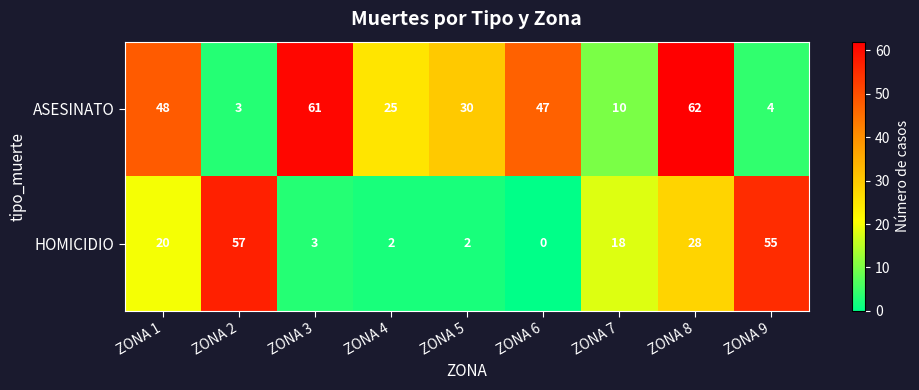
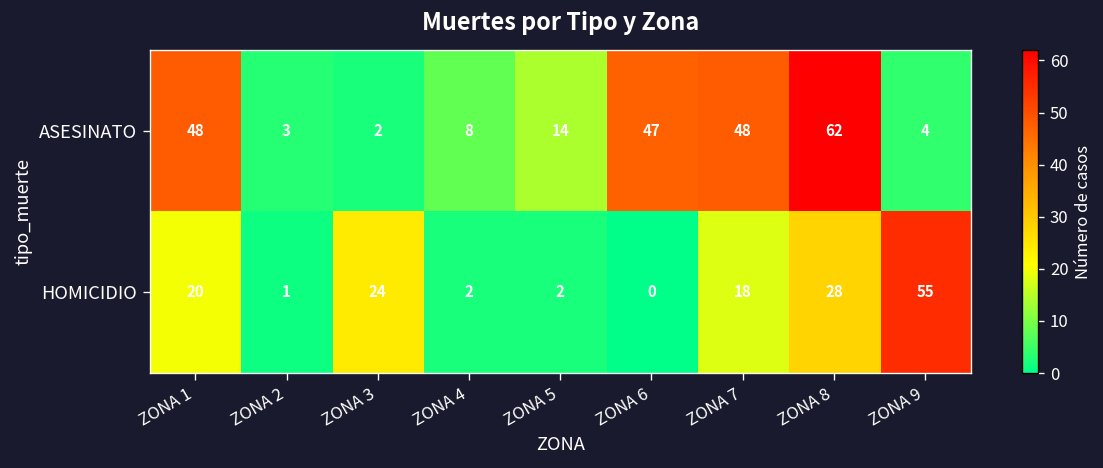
ASESINATO, ZONA 3: 61 -> 2
ASESINATO, ZONA 4: 25 -> 8
ASESINATO, ZONA 5: 30 -> 14
ASESINATO, ZONA 7: 10 -> 48
HOMICIDIO, ZONA 2: 57 -> 1
HOMICIDIO, ZONA 3: 3 -> 24
